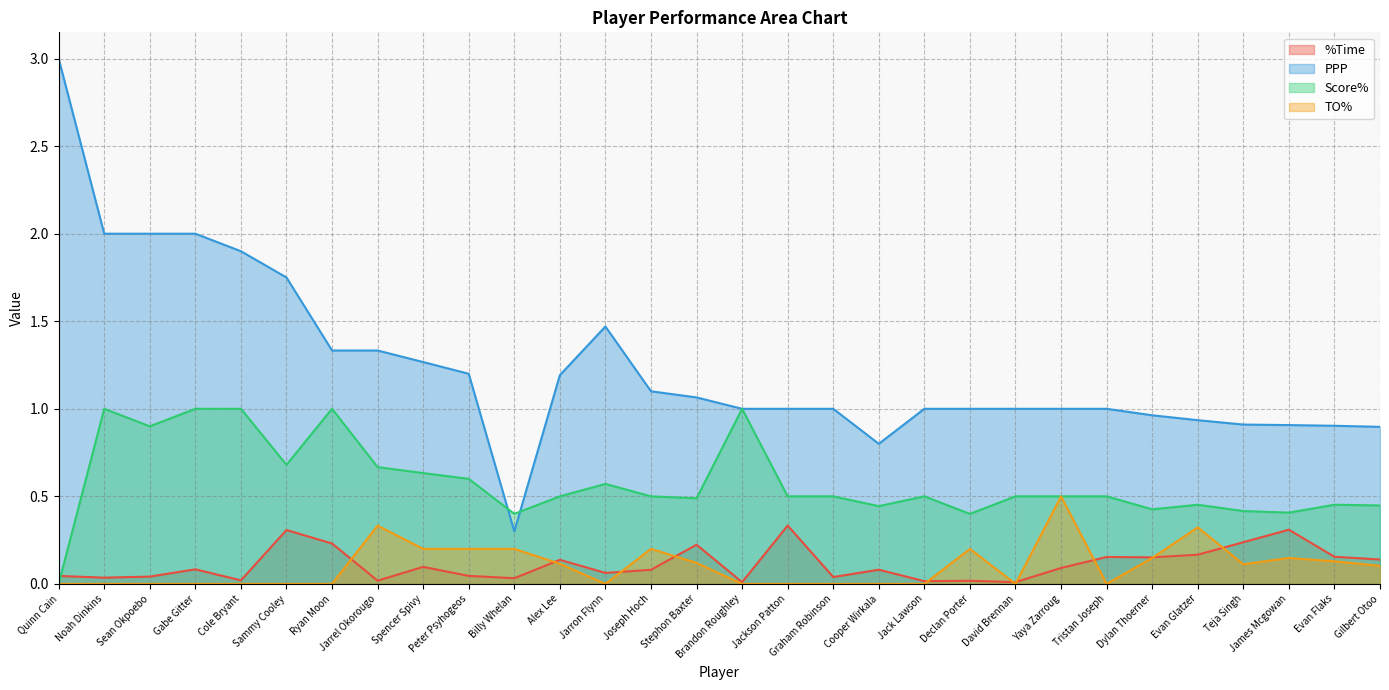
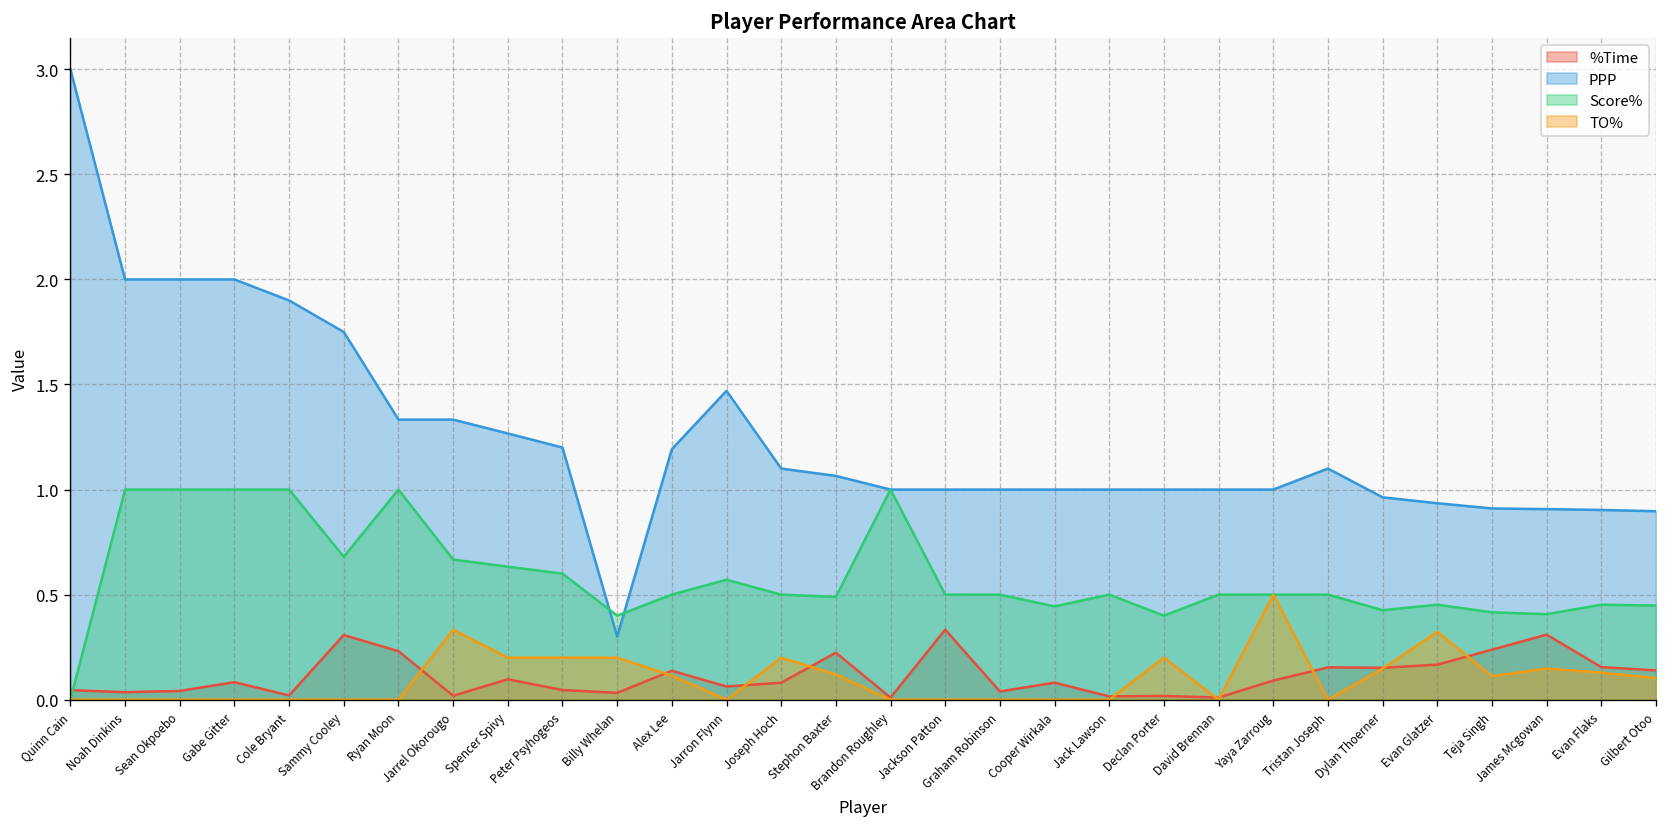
Score%, Sean Okpoebo: 0.9 -> 1.0
PPP, Cooper Wirkala: 0.8 -> 1.0
PPP, Tristan Joseph: 1.0 -> 1.1
